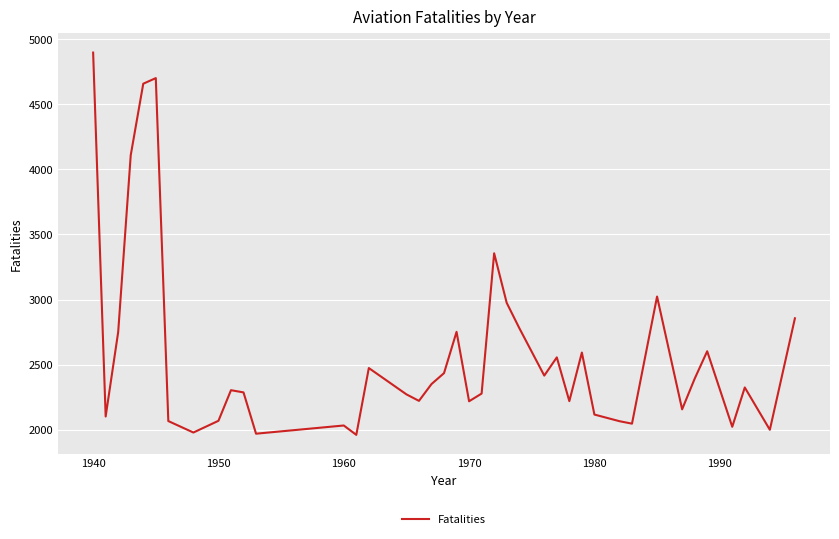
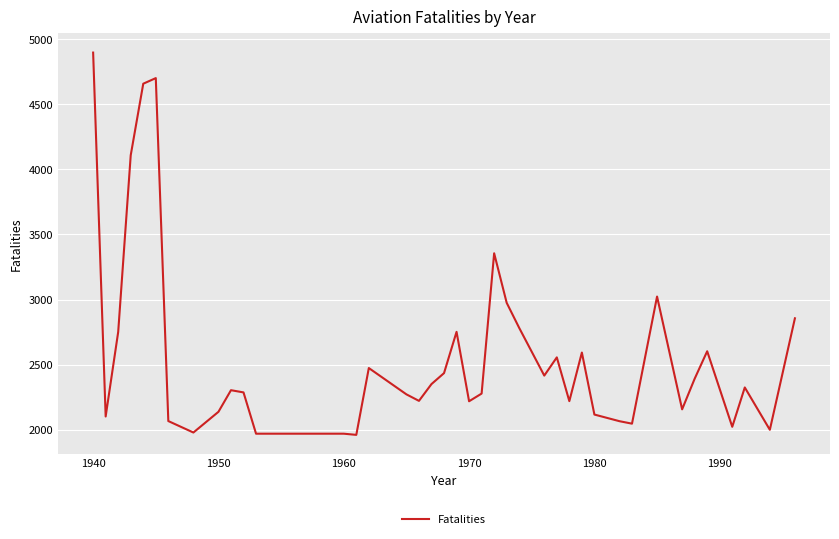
1950: 2070 -> 2140
1960: 2030 -> 1970
